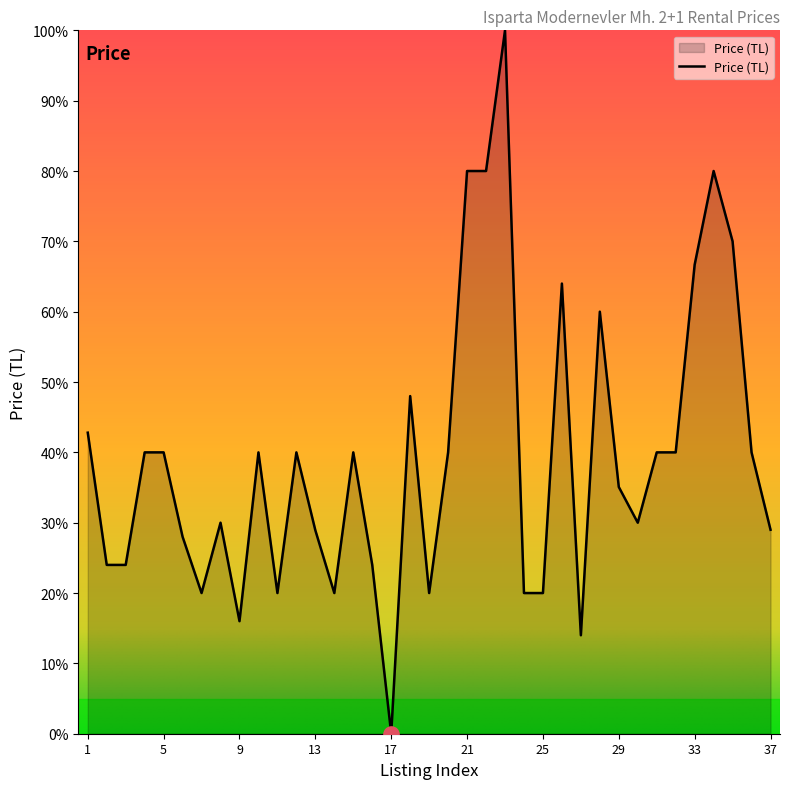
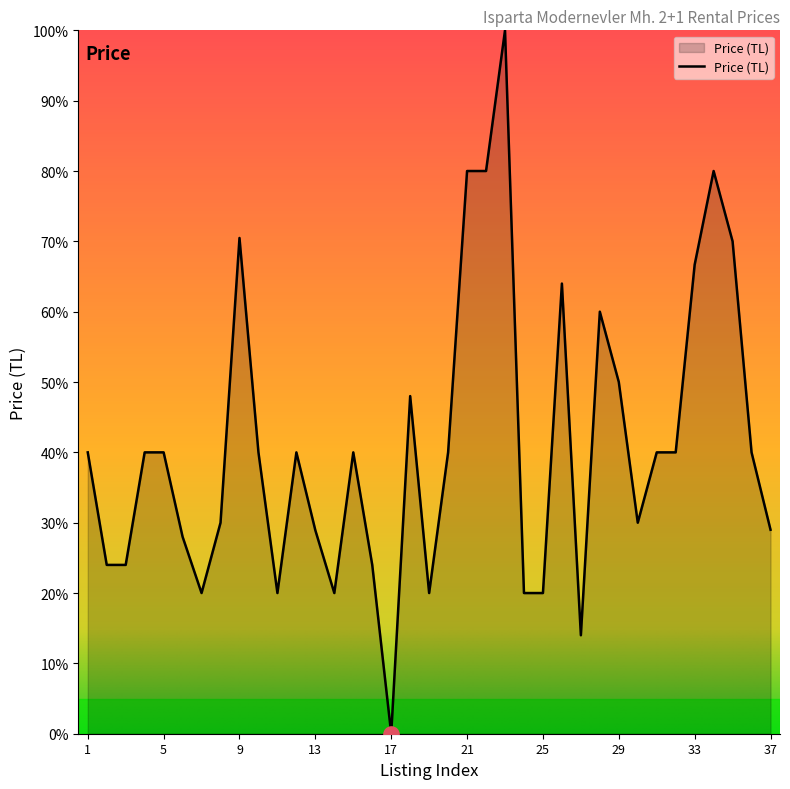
Price (TL), 1: 43% -> 40%
Price (TL), 9: 16% -> 70%
Price (TL), 29: 35% -> 50%
